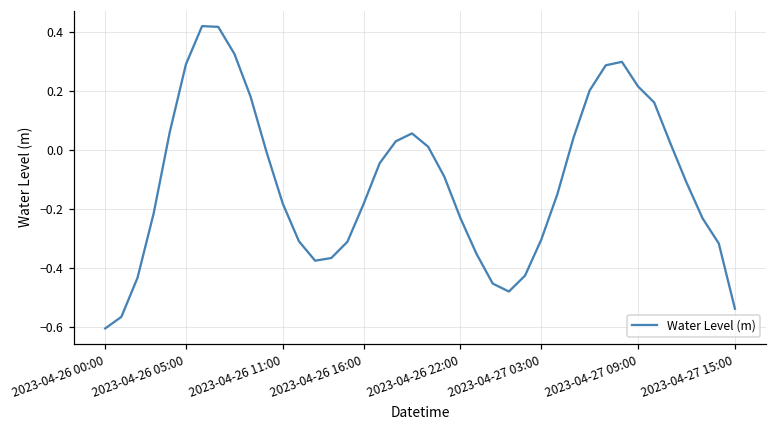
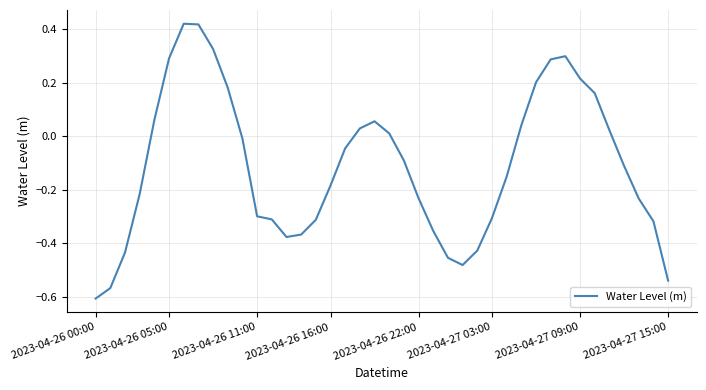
2023-04-26 11:00: -0.18 -> -0.30
